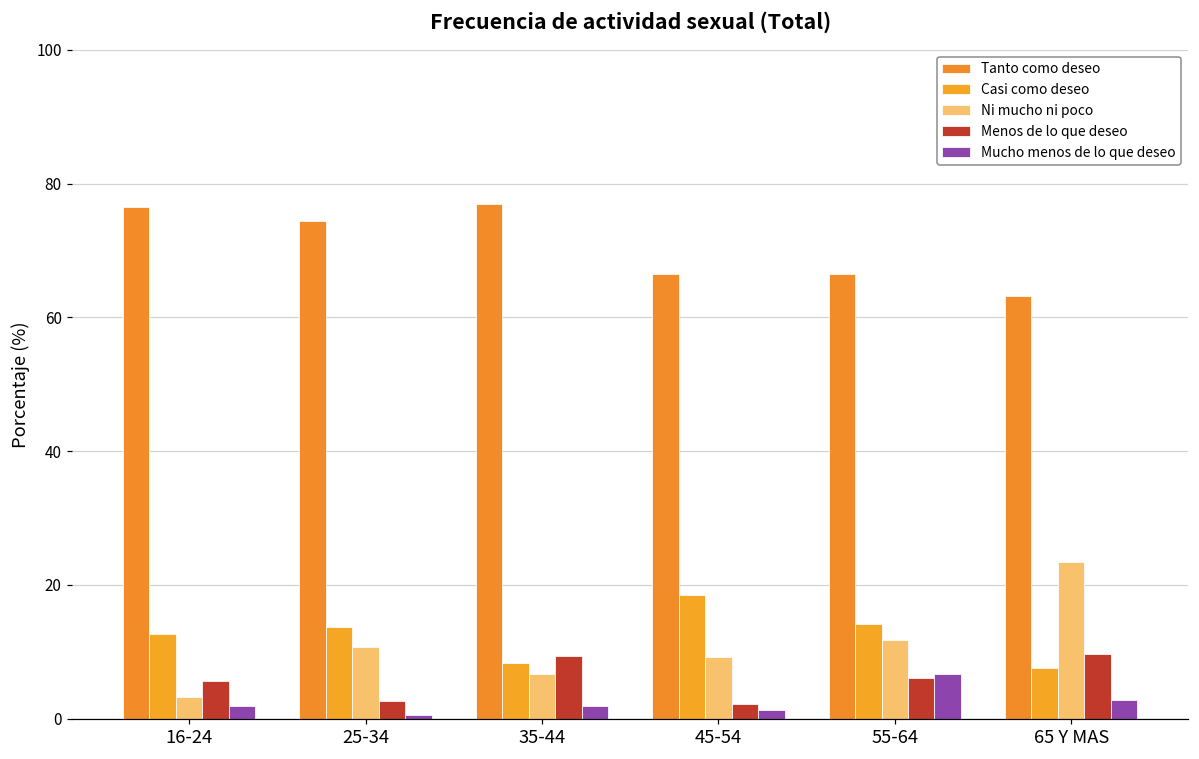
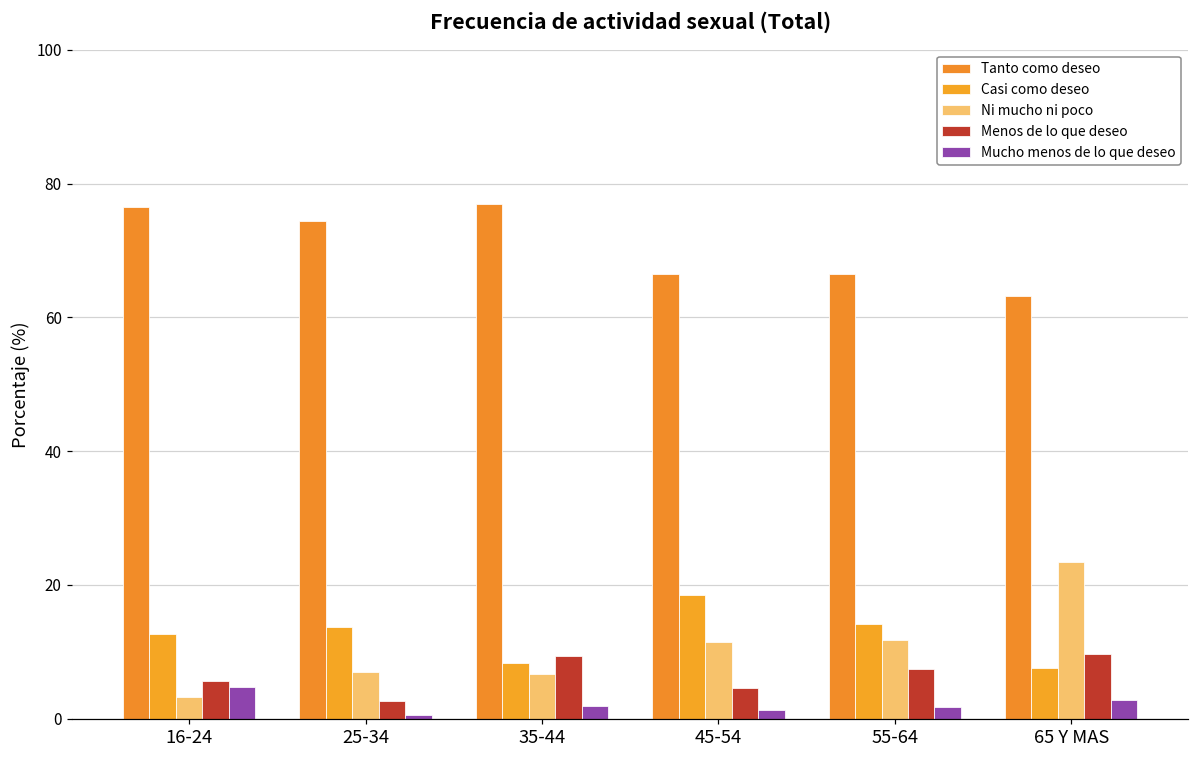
Mucho menos de lo que deseo, 16-24: 2 -> 5
Ni mucho ni poco, 25-34: 11 -> 7
Ni mucho ni poco, 45-54: 9 -> 11
Menos de lo que deseo, 45-54: 2 -> 5
Menos de lo que deseo, 55-64: 6 -> 7
Mucho menos de lo que deseo, 55-64: 7 -> 2
